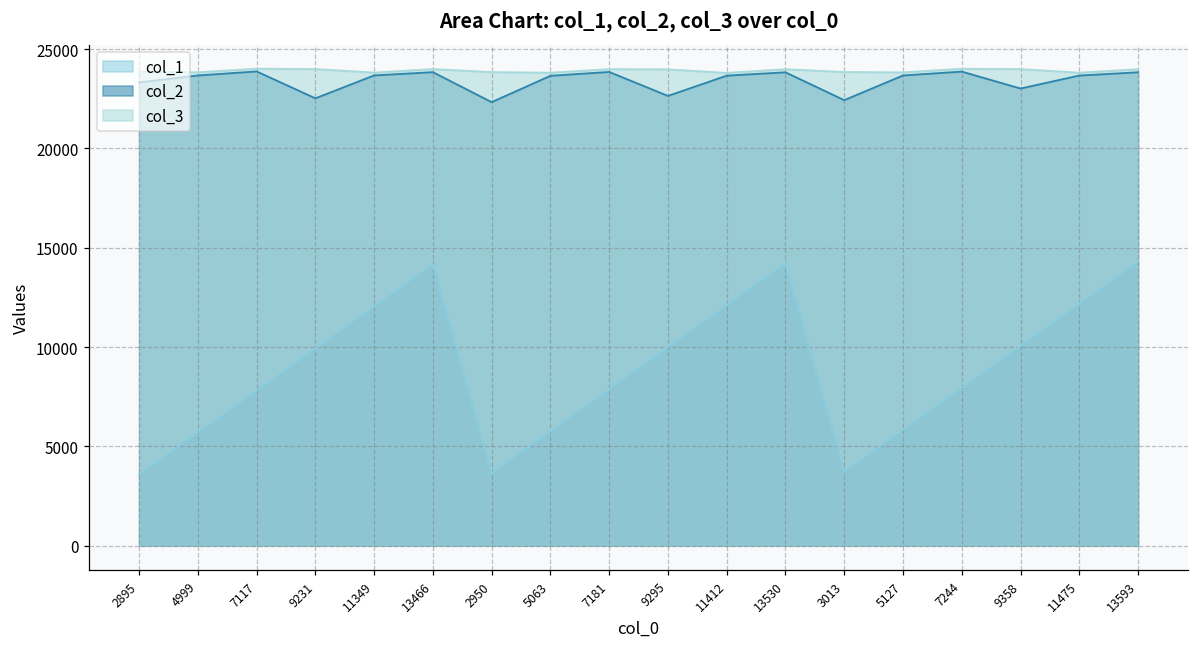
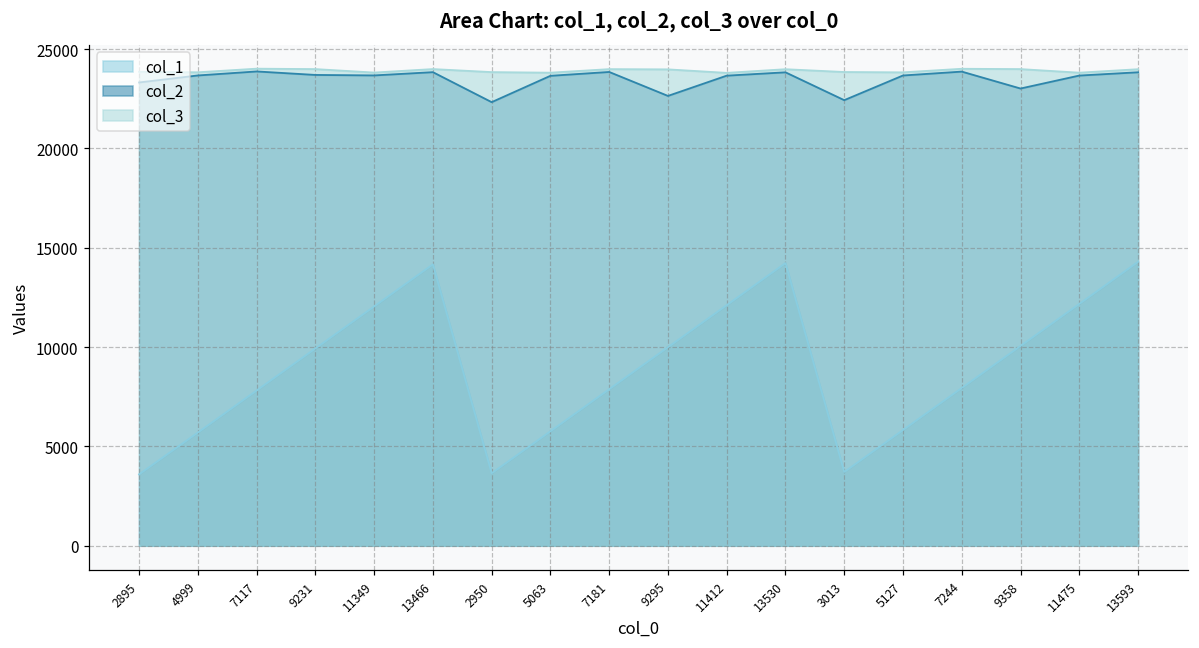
col_2, 9231: 22500 -> 23700
